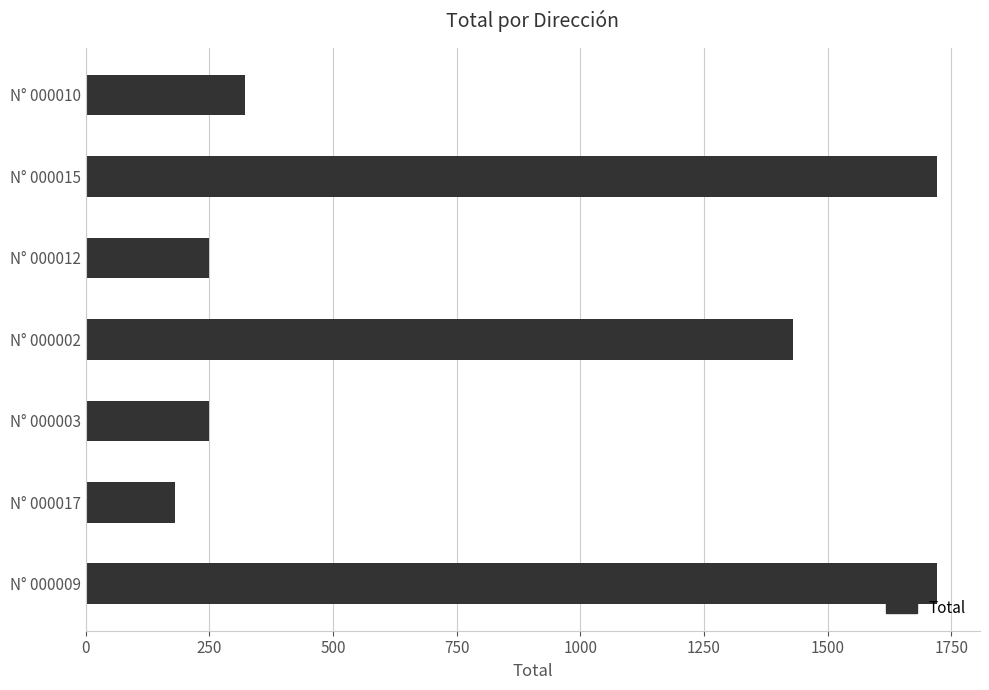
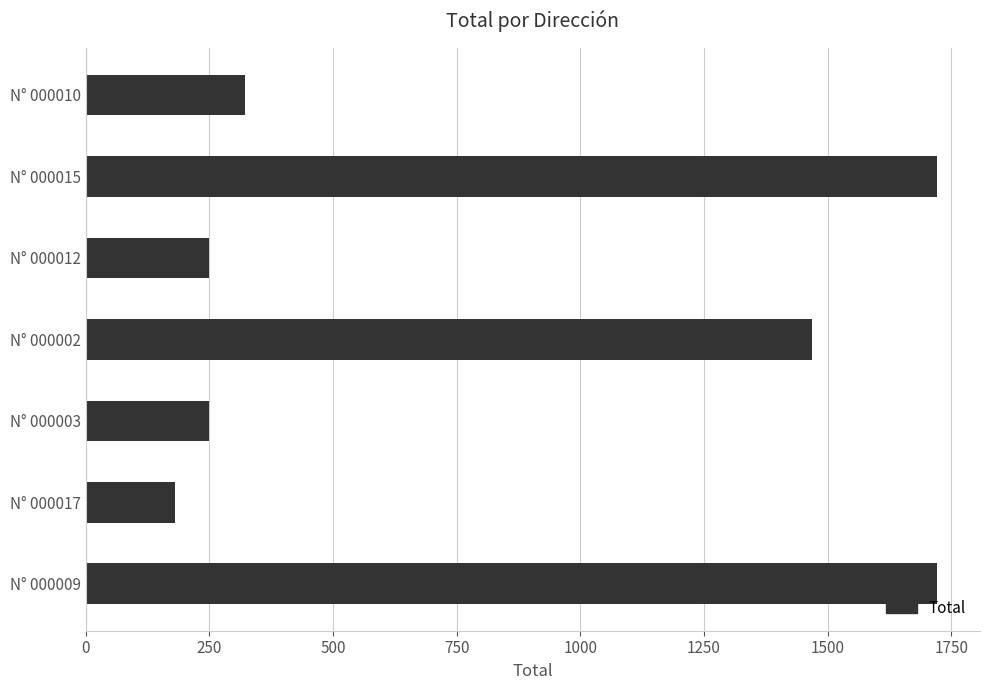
N° 000002: 1430 -> 1470
